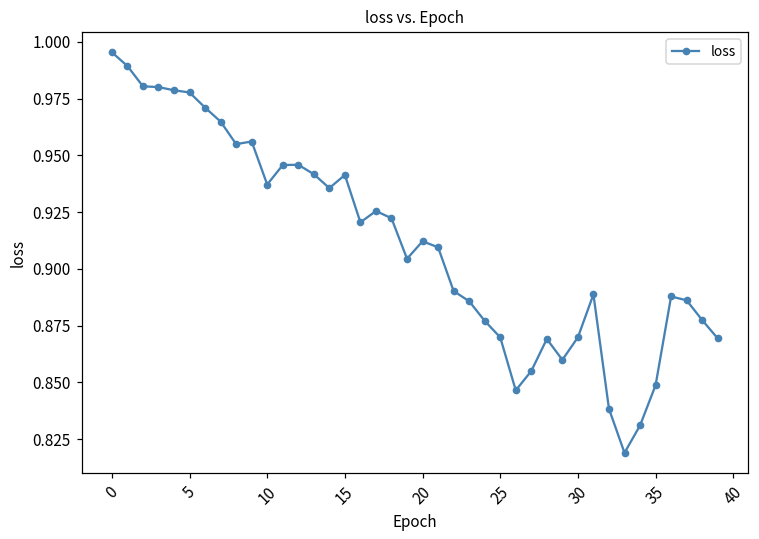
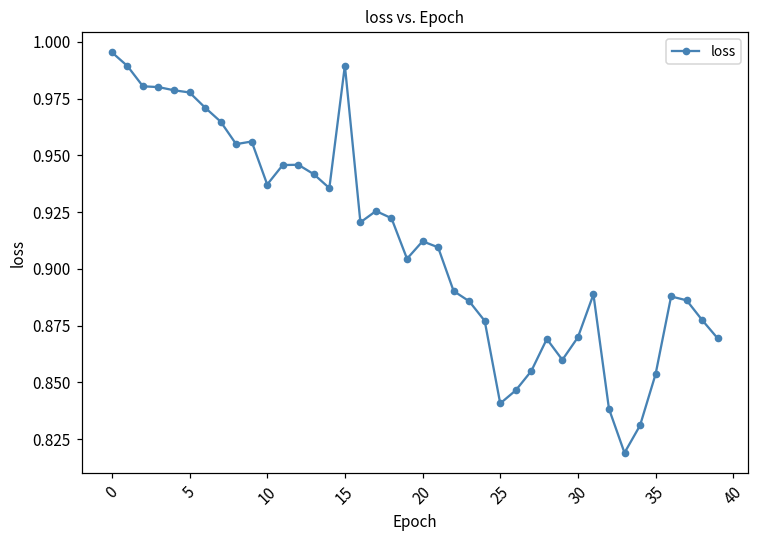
15: 0.941 -> 0.990
25: 0.870 -> 0.841
35: 0.849 -> 0.854
